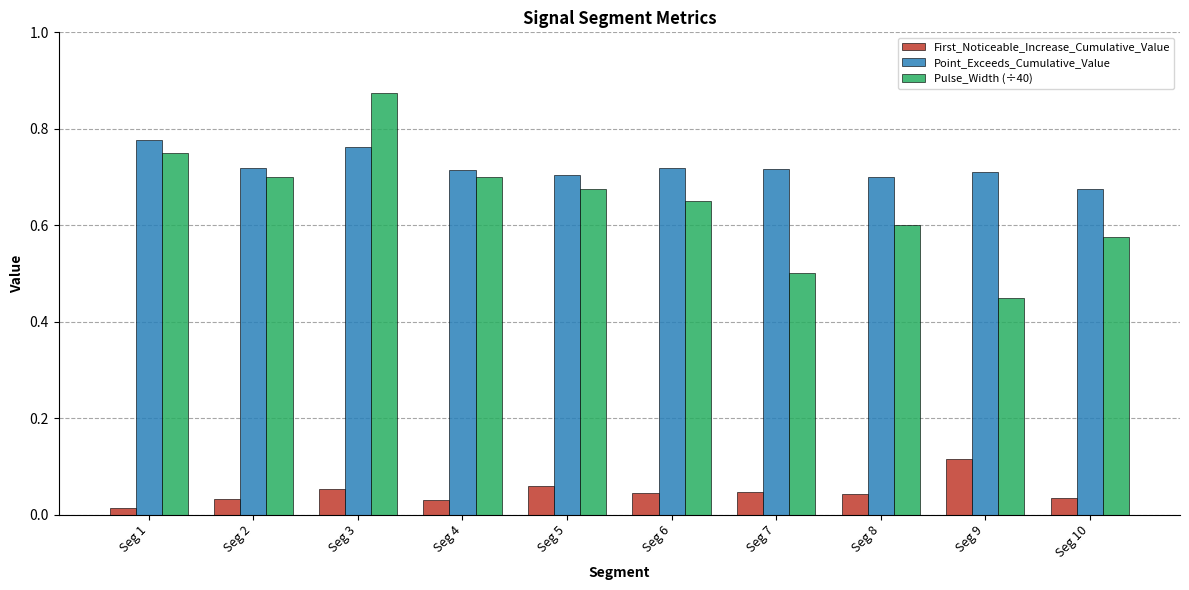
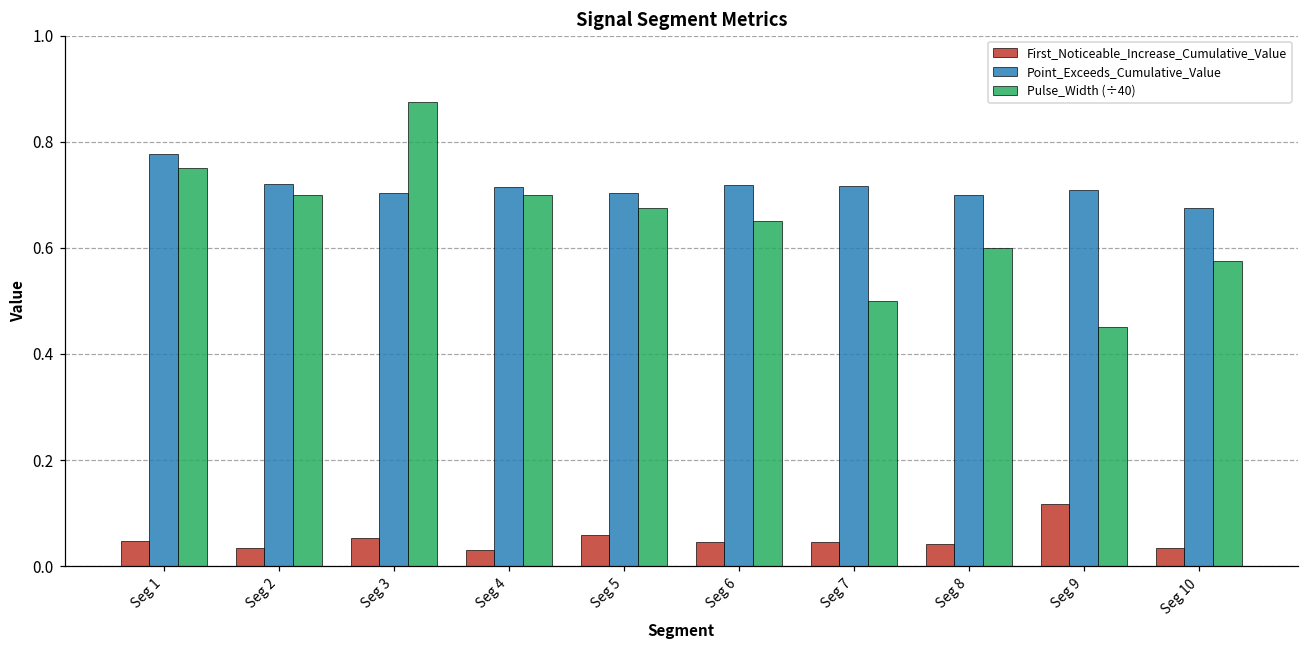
First_Noticeable_Increase_Cumulative_Value, Seg 1: 0.01 -> 0.05
Point_Exceeds_Cumulative_Value, Seg 3: 0.76 -> 0.70
